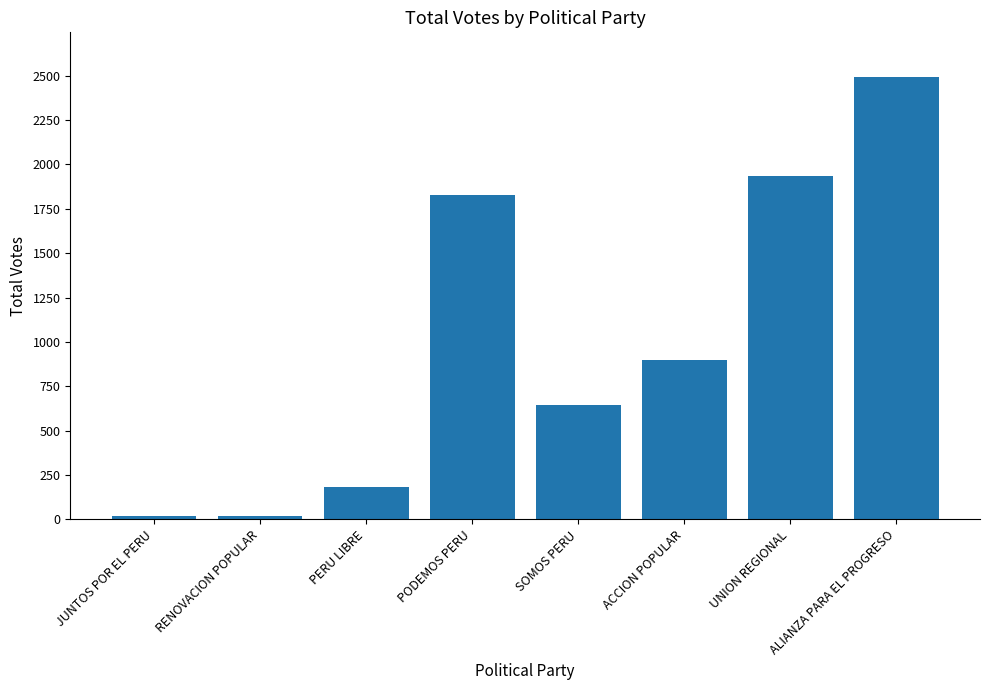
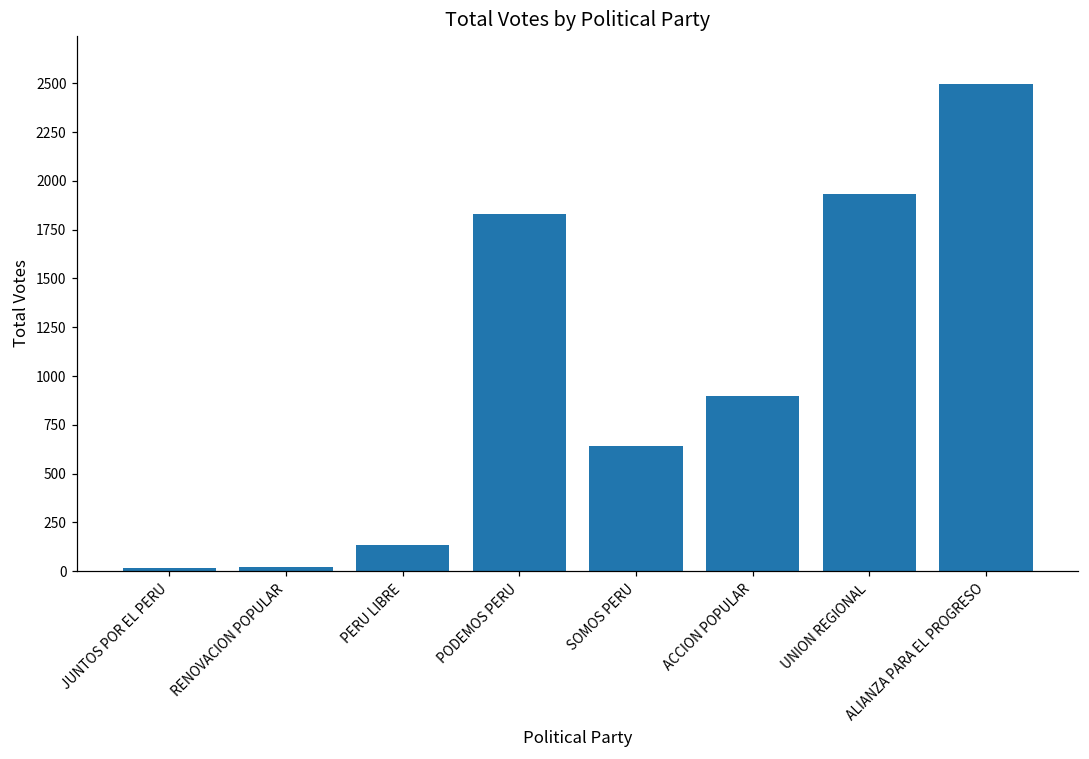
PERU LIBRE: 180 -> 130
